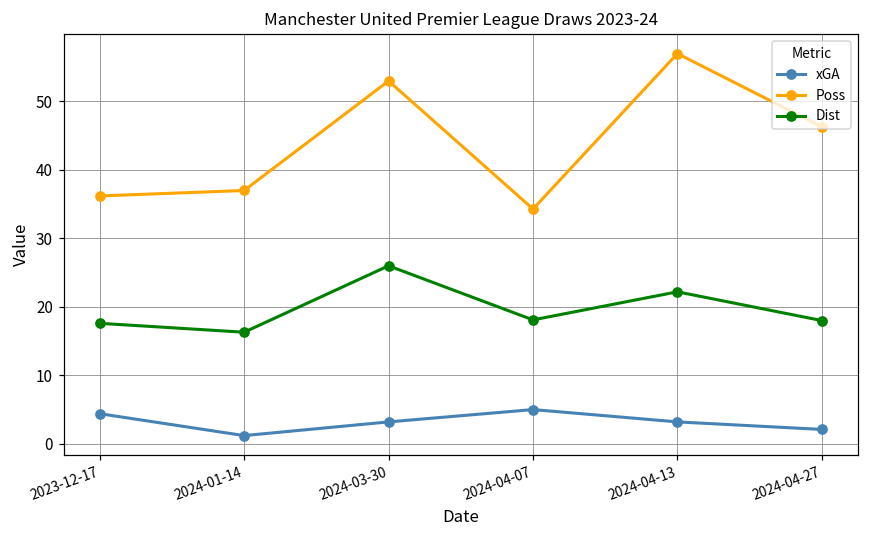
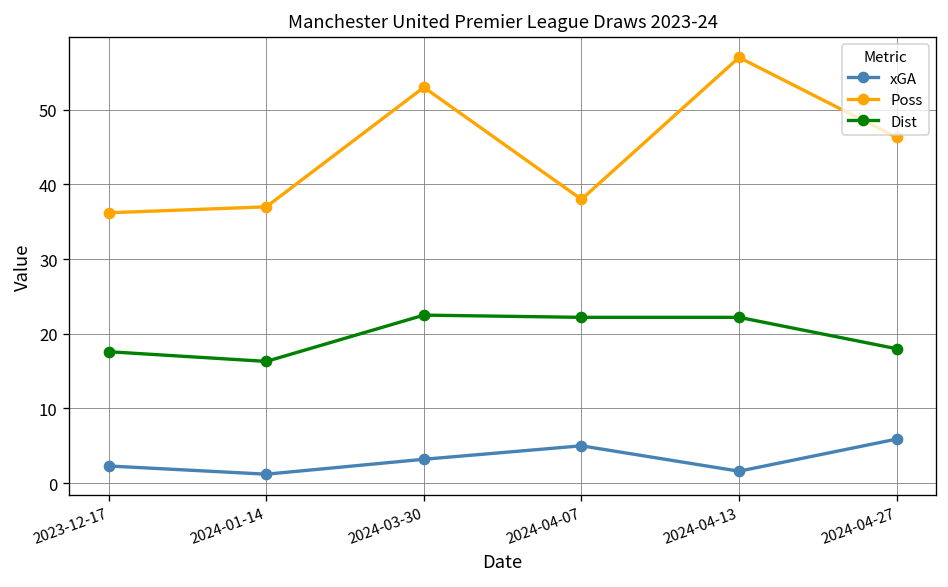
xGA, 2023-12-17: 4 -> 2
Dist, 2024-03-30: 26 -> 23
Poss, 2024-04-07: 34 -> 38
Dist, 2024-04-07: 18 -> 22
xGA, 2024-04-13: 3 -> 2
xGA, 2024-04-27: 2 -> 6
